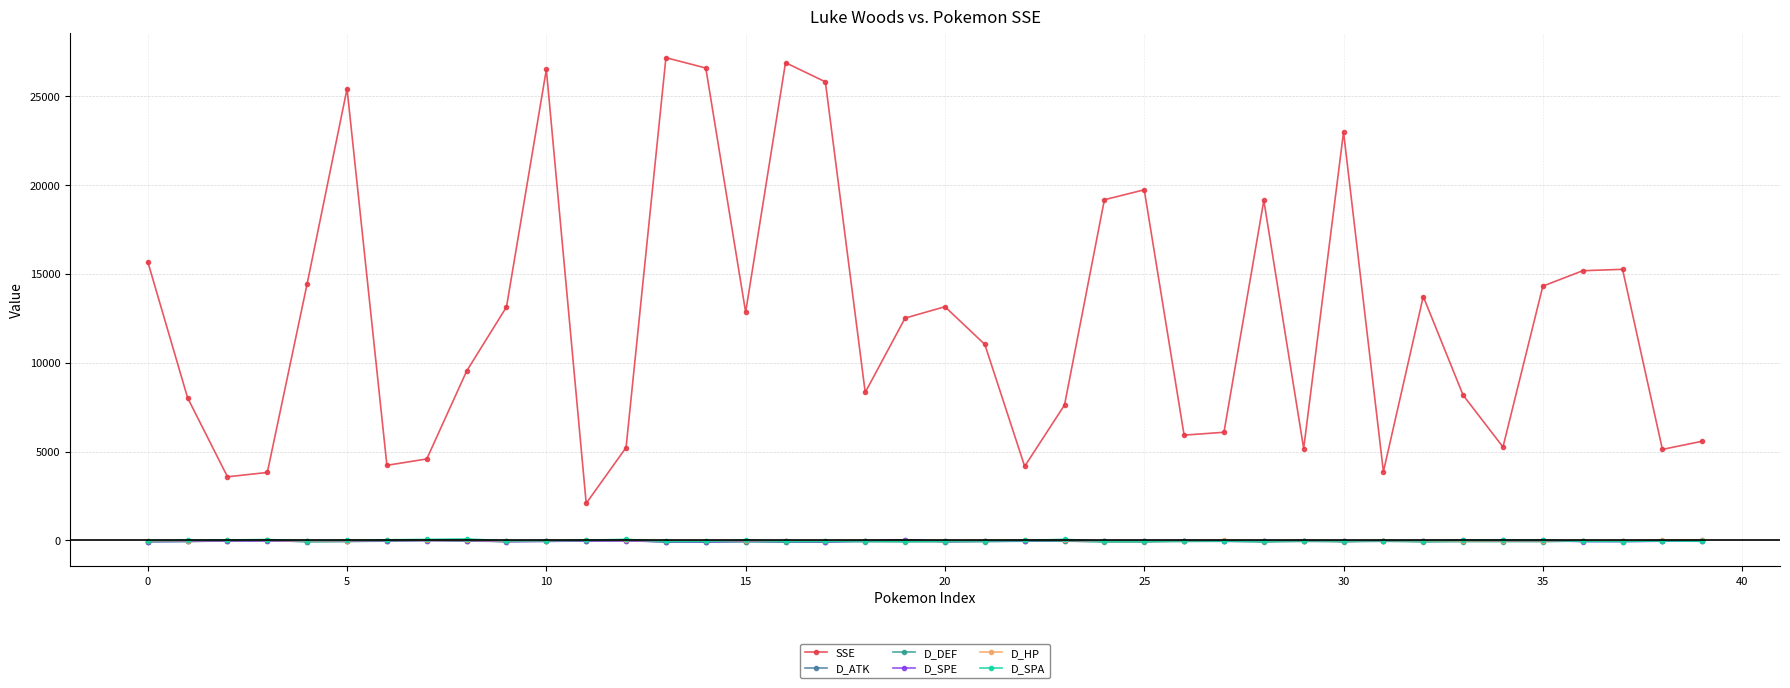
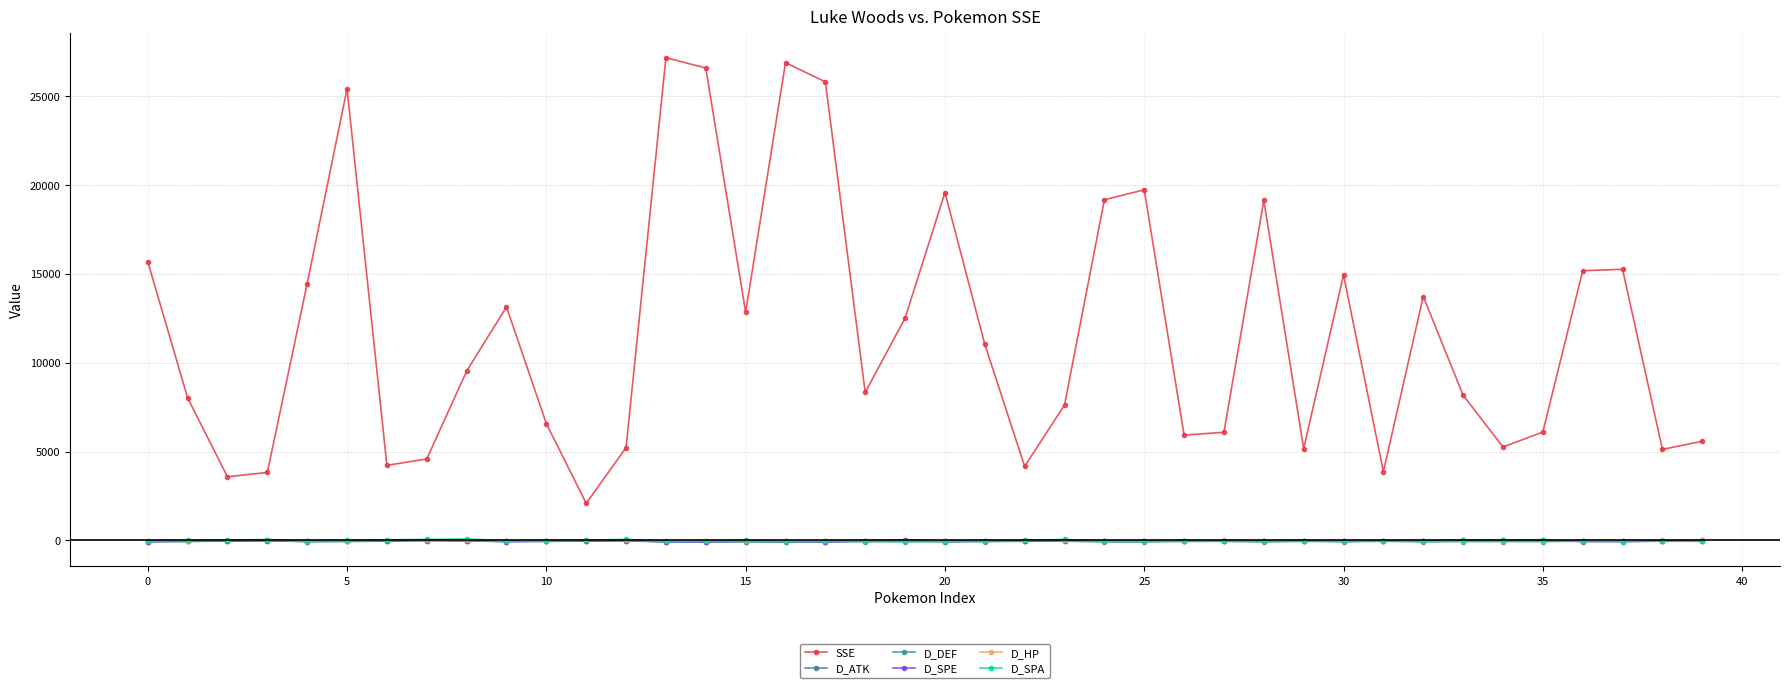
SSE, 10: 26500 -> 6600
SSE, 20: 13200 -> 19600
SSE, 30: 23000 -> 14900
SSE, 35: 14300 -> 6100
